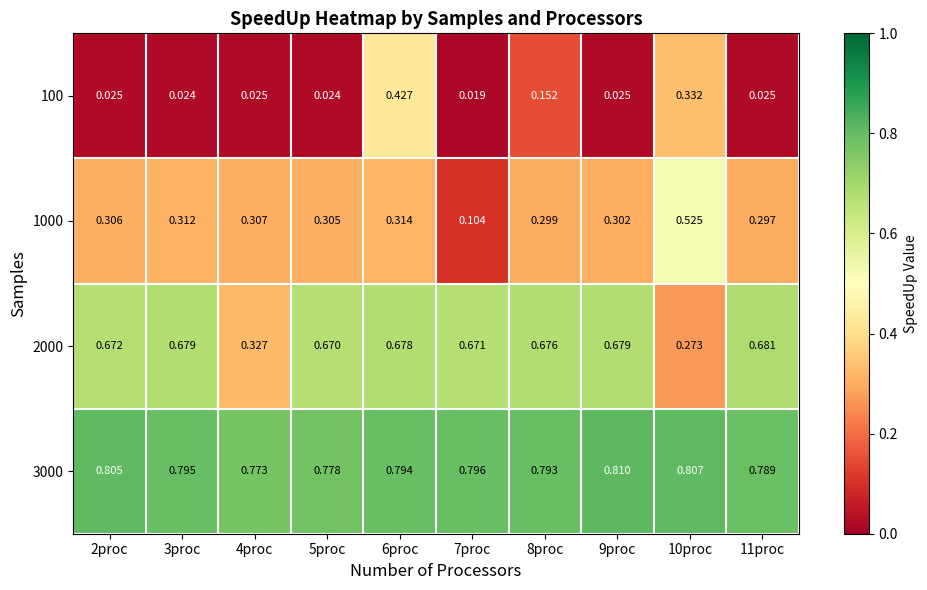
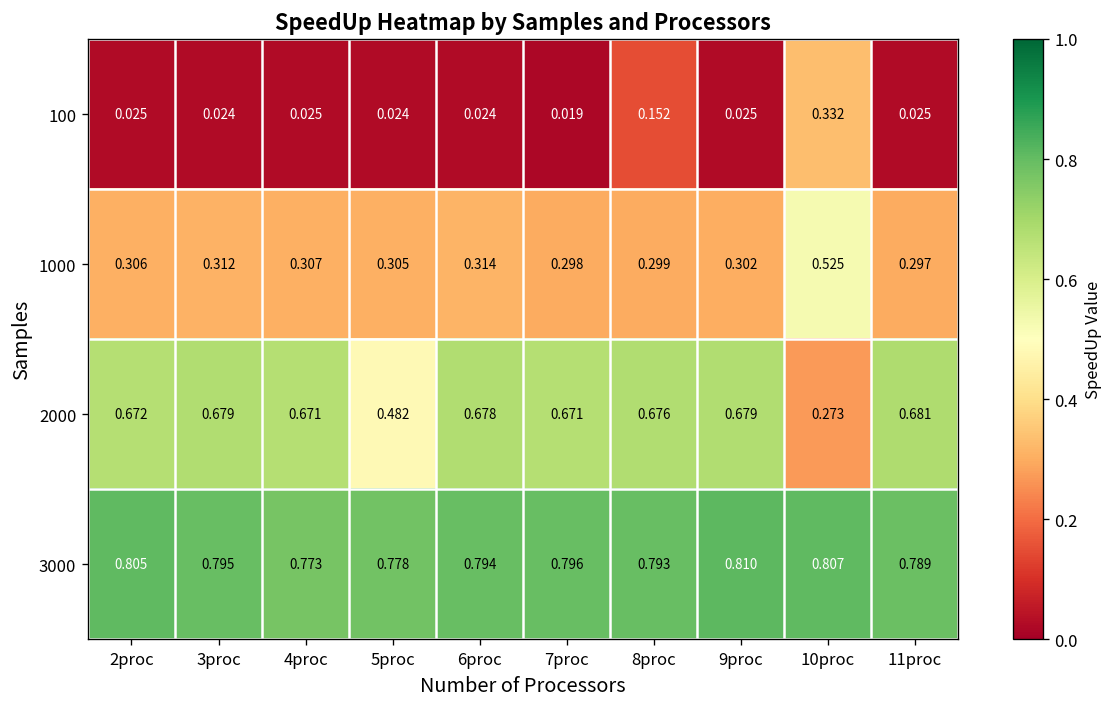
100, 6proc: 0.427 -> 0.024
1000, 7proc: 0.104 -> 0.298
2000, 4proc: 0.327 -> 0.671
2000, 5proc: 0.670 -> 0.482
